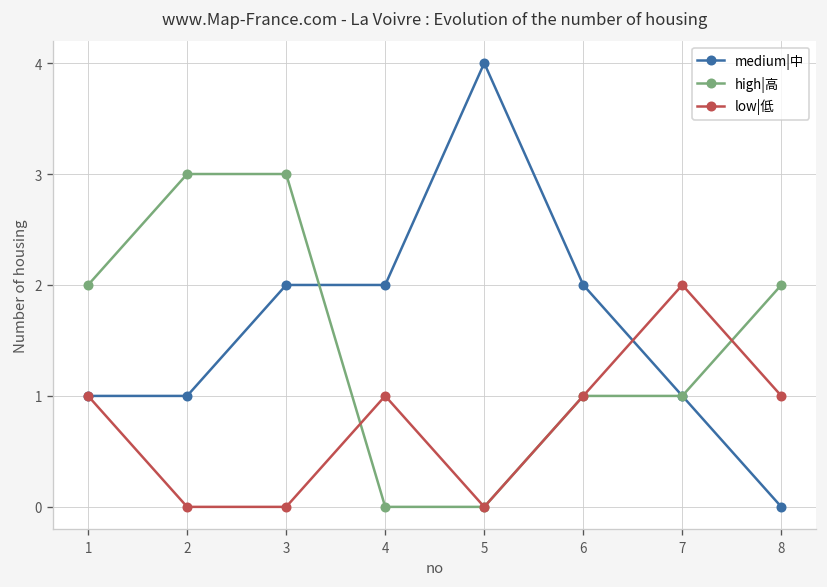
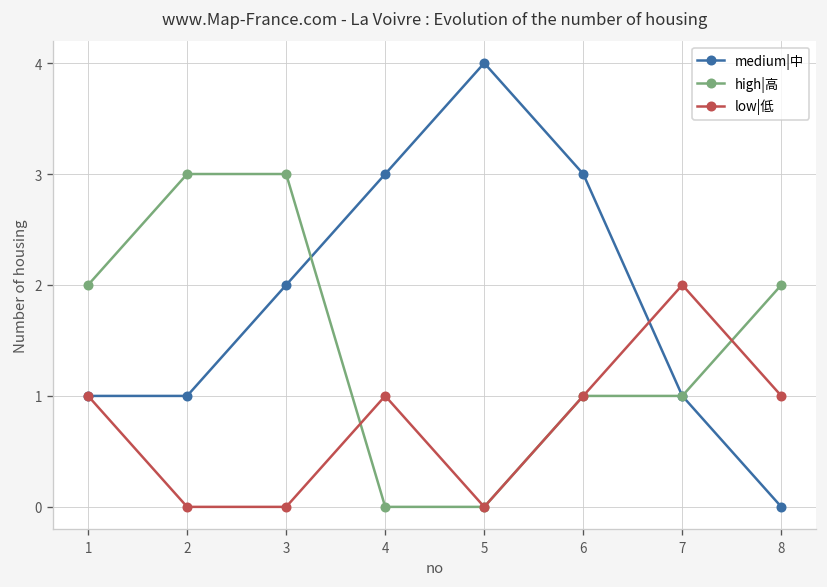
medium|中, 4: 2 -> 3
medium|中, 6: 2 -> 3
